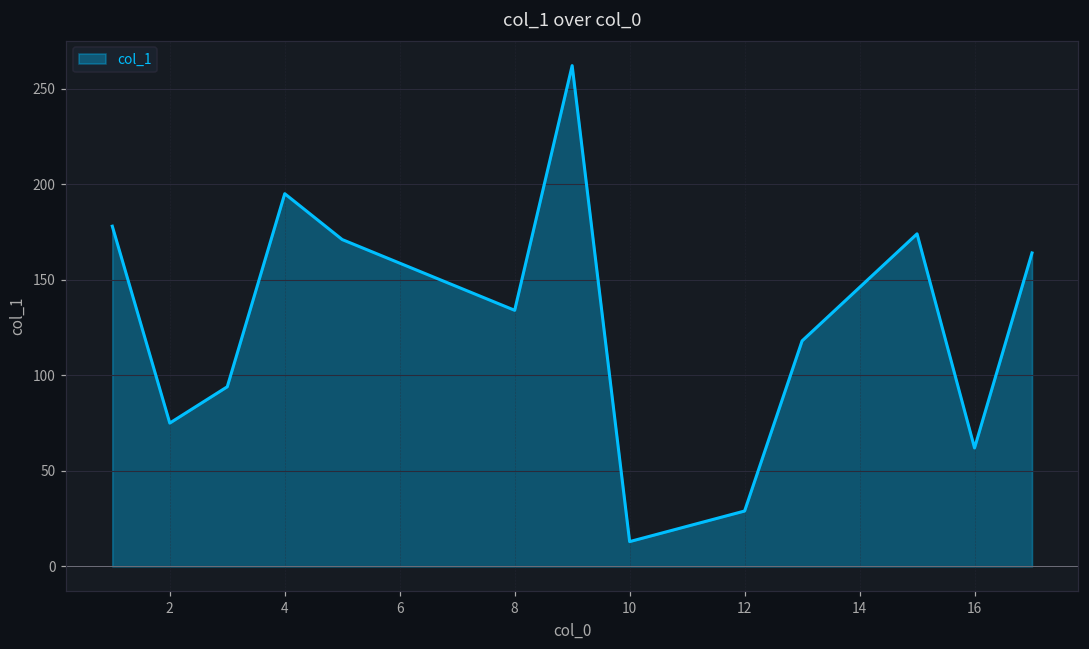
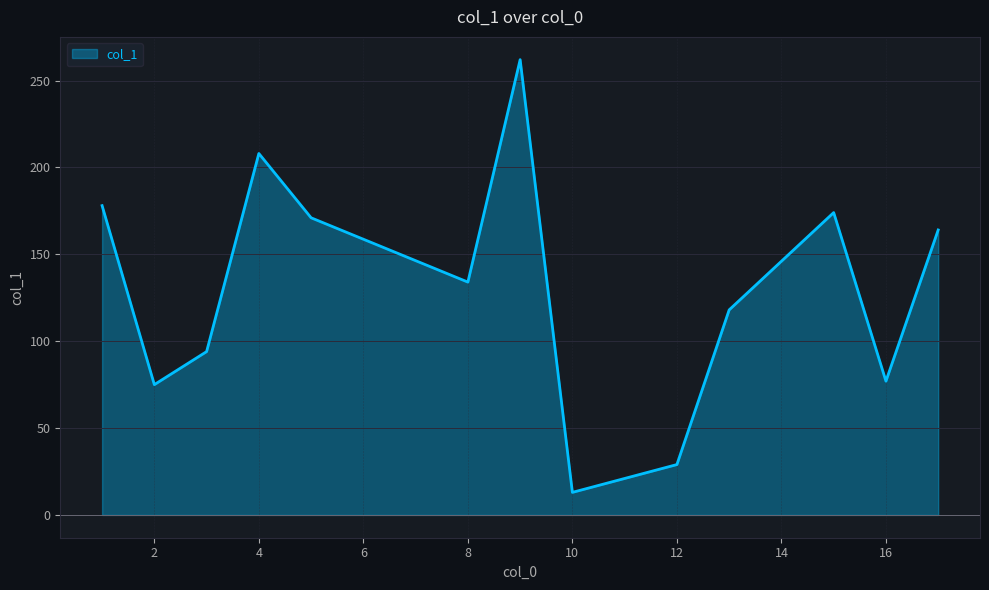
4: 195 -> 208
16: 62 -> 77
